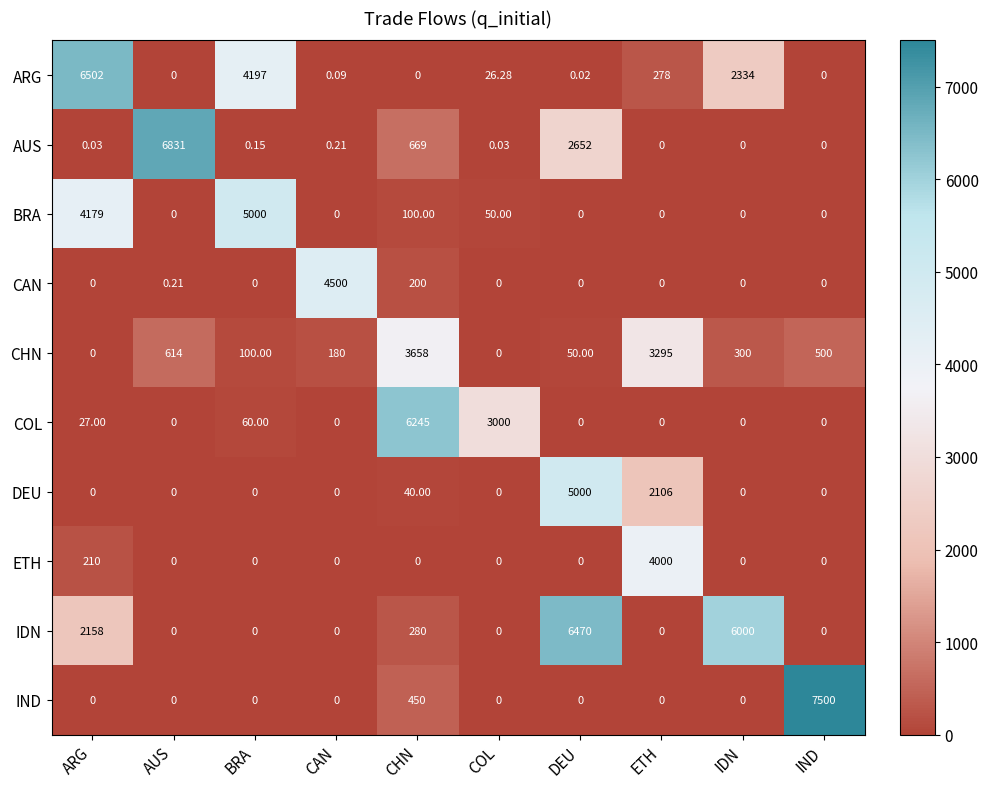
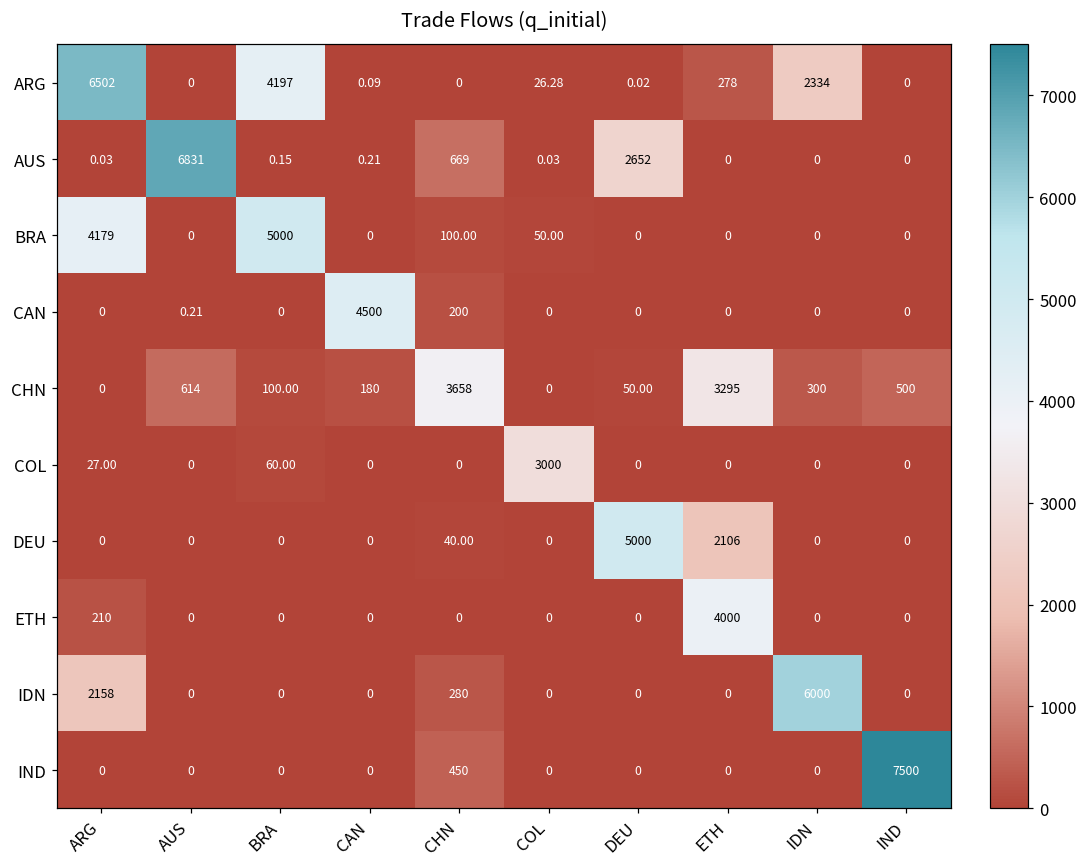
COL, CHN: 6245 -> 0
IDN, DEU: 6470 -> 0
